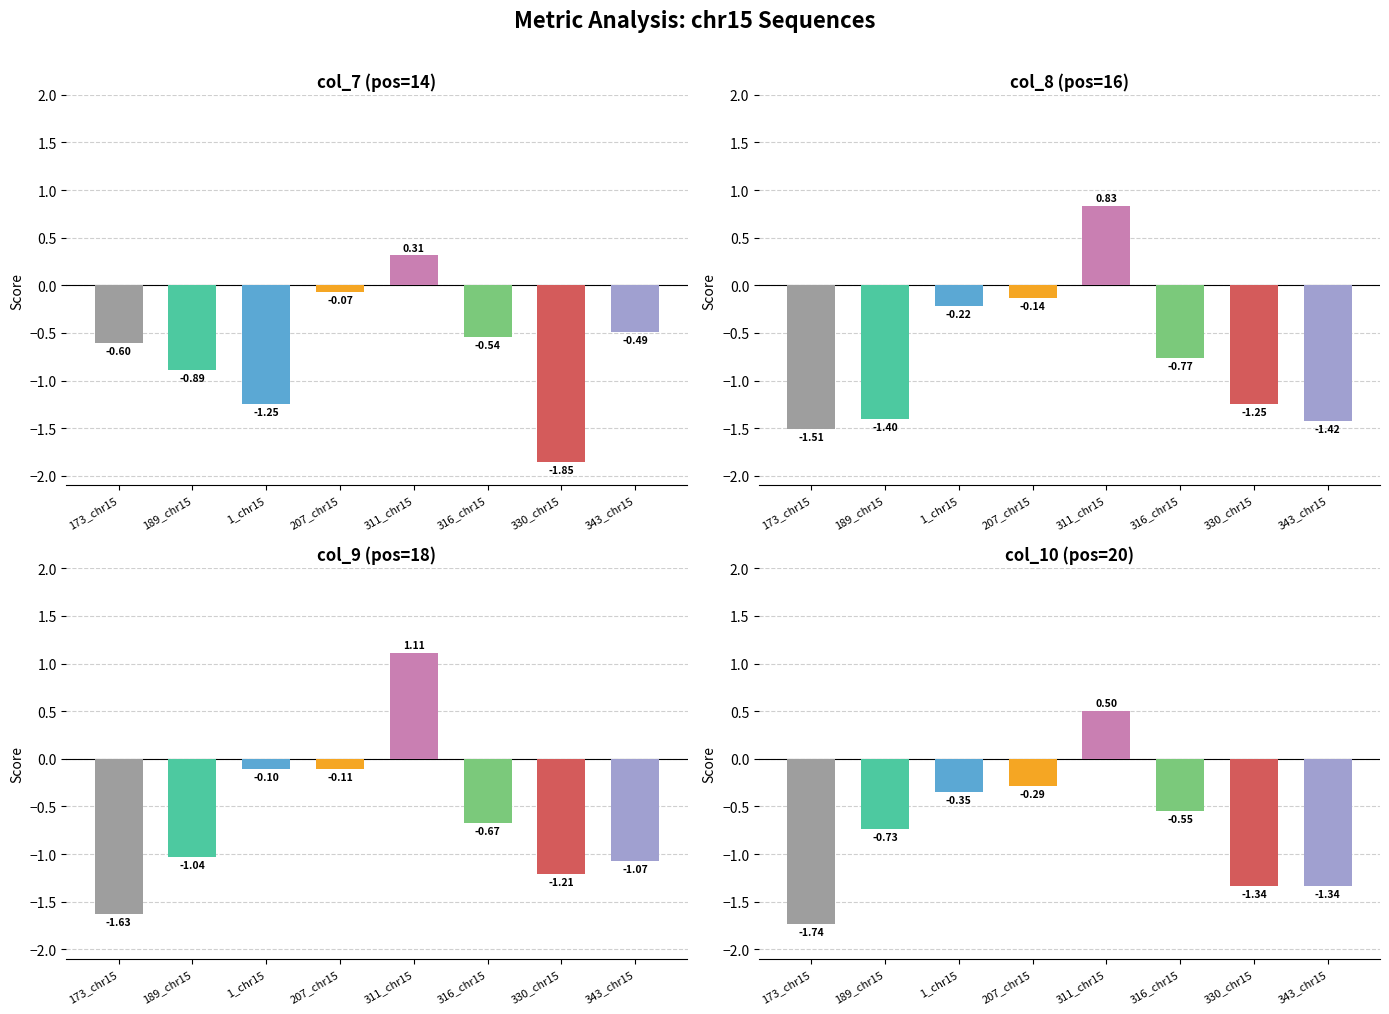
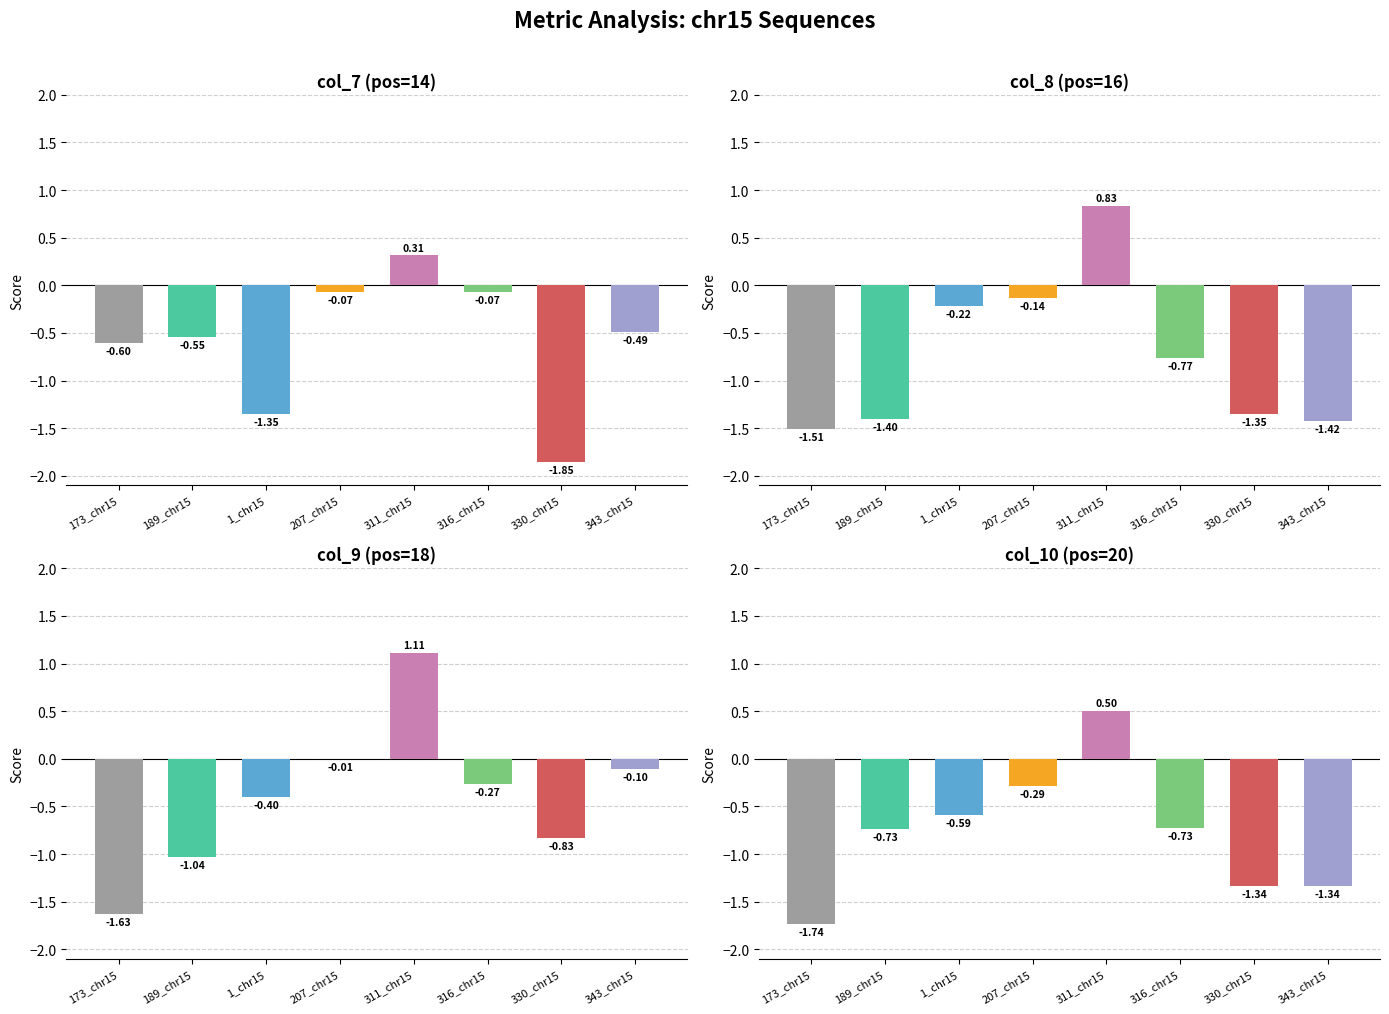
col_7 (pos=14), 189_chr15: -0.89 -> -0.55
col_7 (pos=14), 1_chr15: -1.25 -> -1.35
col_7 (pos=14), 316_chr15: -0.54 -> -0.07
col_8 (pos=16), 330_chr15: -1.25 -> -1.35
col_9 (pos=18), 1_chr15: -0.10 -> -0.40
col_9 (pos=18), 207_chr15: -0.11 -> -0.01
col_9 (pos=18), 316_chr15: -0.67 -> -0.27
col_9 (pos=18), 330_chr15: -1.21 -> -0.83
col_9 (pos=18), 343_chr15: -1.07 -> -0.10
col_10 (pos=20), 1_chr15: -0.35 -> -0.59
col_10 (pos=20), 316_chr15: -0.55 -> -0.73
